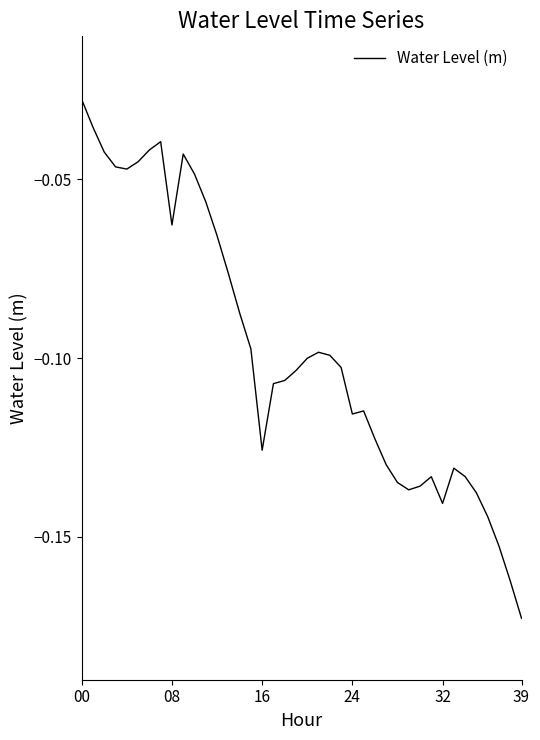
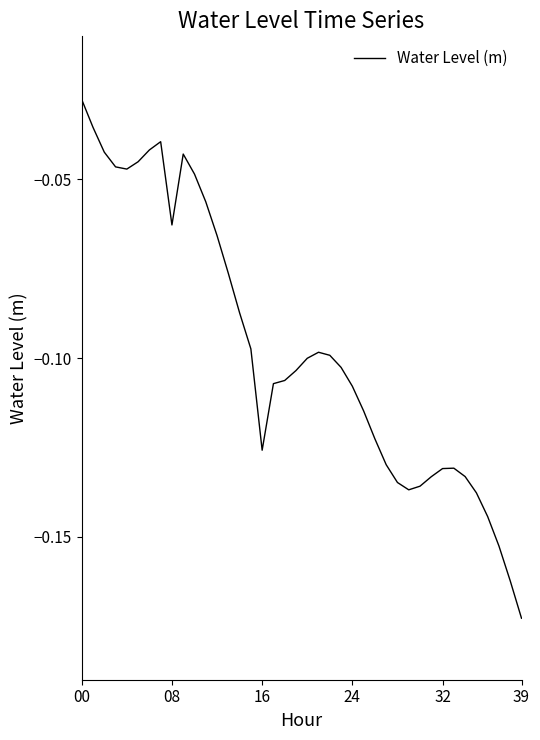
24: -0.116 -> -0.108
32: -0.141 -> -0.131
